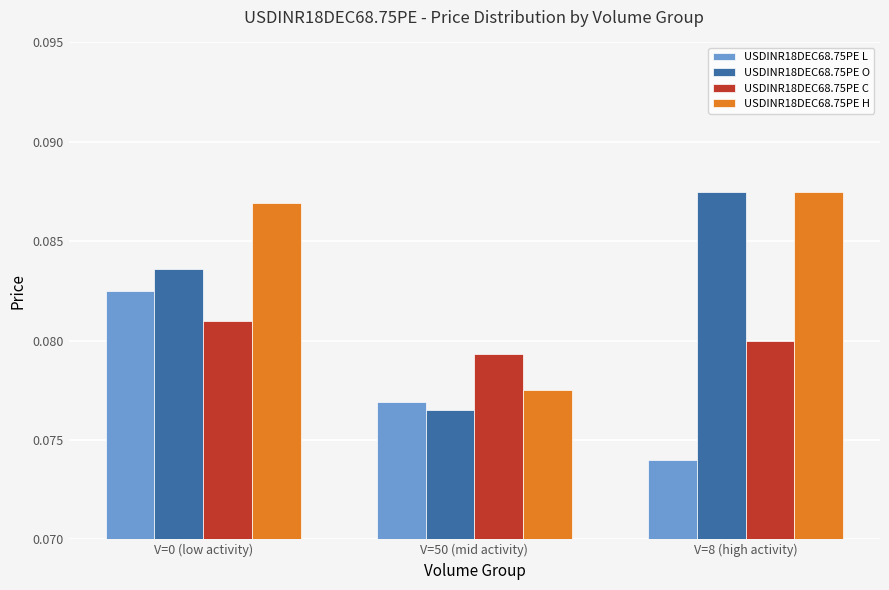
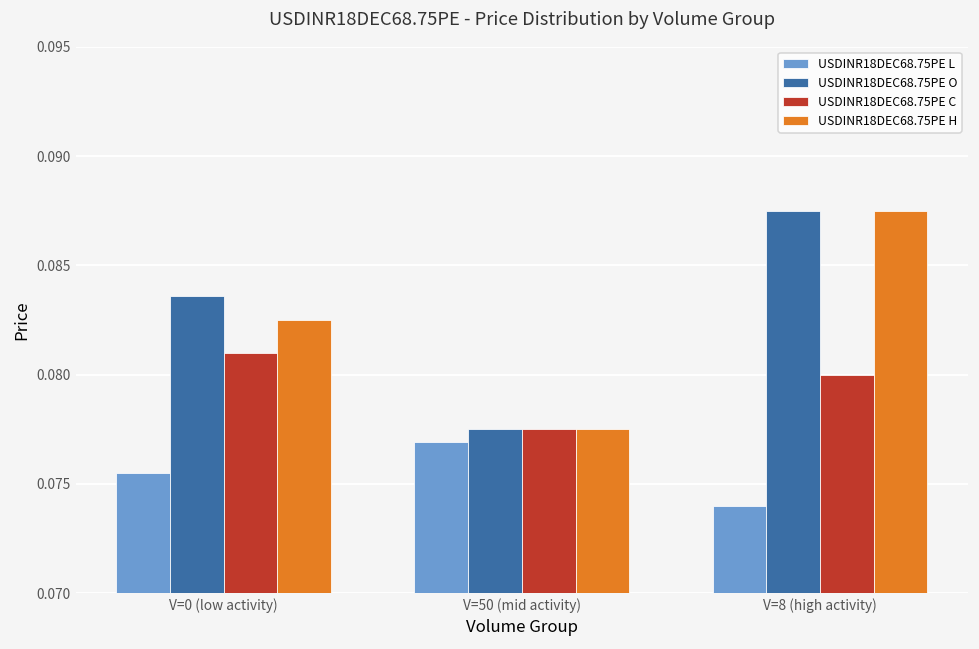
USDINR18DEC68.75PE L, V=0 (low activity): 0.0825 -> 0.0755
USDINR18DEC68.75PE H, V=0 (low activity): 0.0869 -> 0.0825
USDINR18DEC68.75PE O, V=50 (mid activity): 0.0765 -> 0.0775
USDINR18DEC68.75PE C, V=50 (mid activity): 0.0793 -> 0.0775
